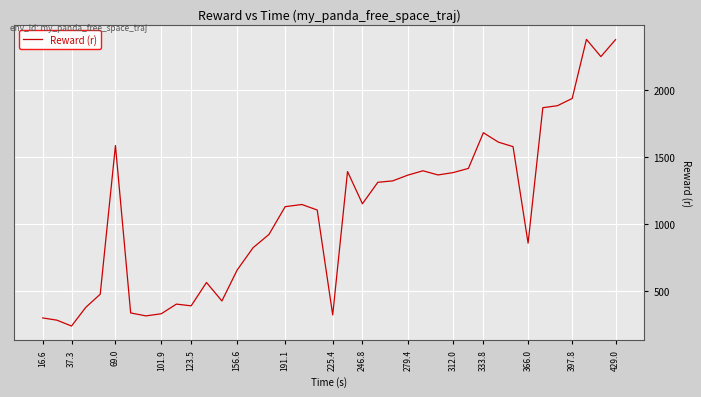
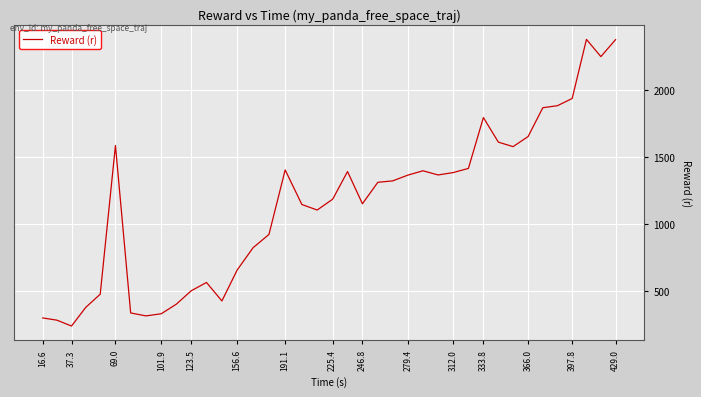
123.5: 390 -> 500
191.1: 1130 -> 1400
225.4: 320 -> 1190
333.8: 1680 -> 1790
366.0: 860 -> 1650
